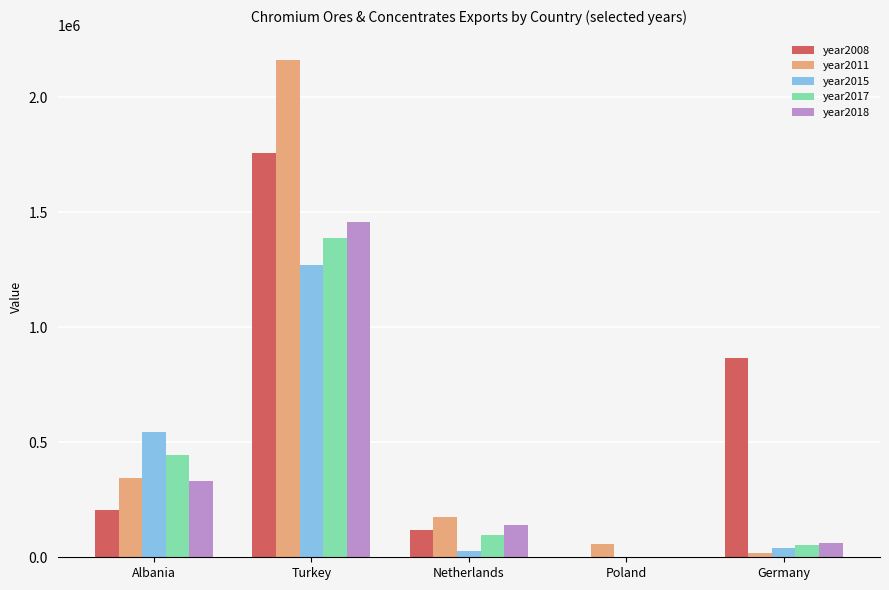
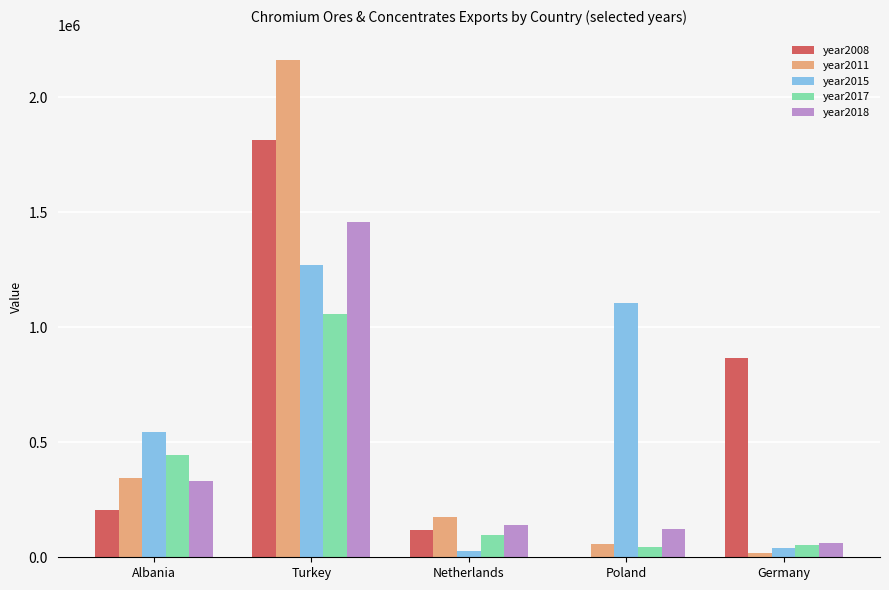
year2008, Turkey: 1760000 -> 1820000
year2017, Turkey: 1390000 -> 1060000
year2015, Poland: 0 -> 1100000
year2017, Poland: 0 -> 40000
year2018, Poland: 0 -> 120000
